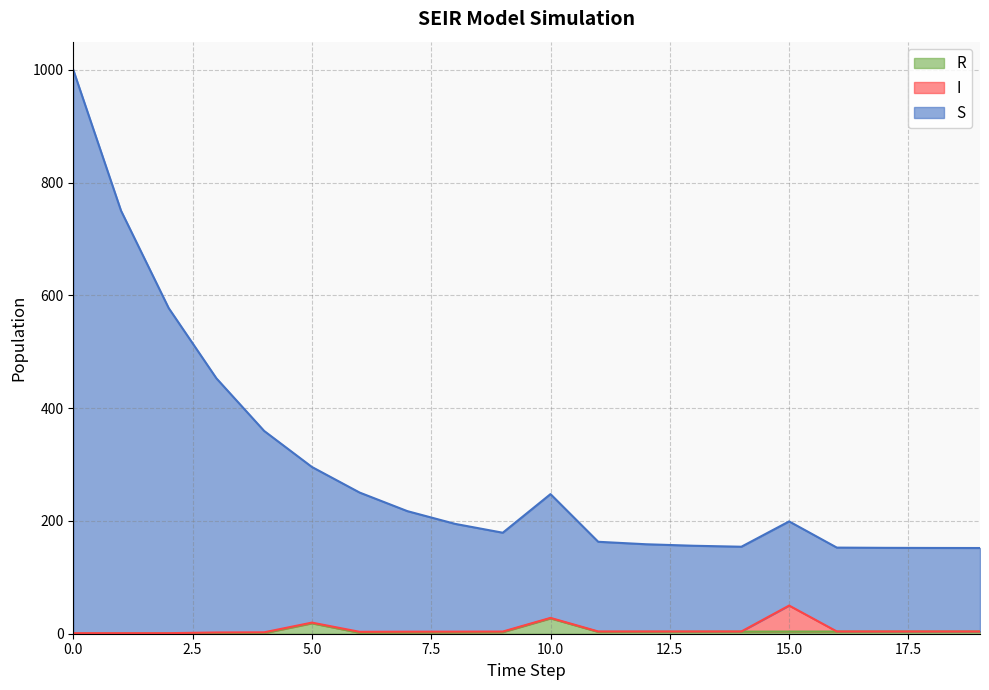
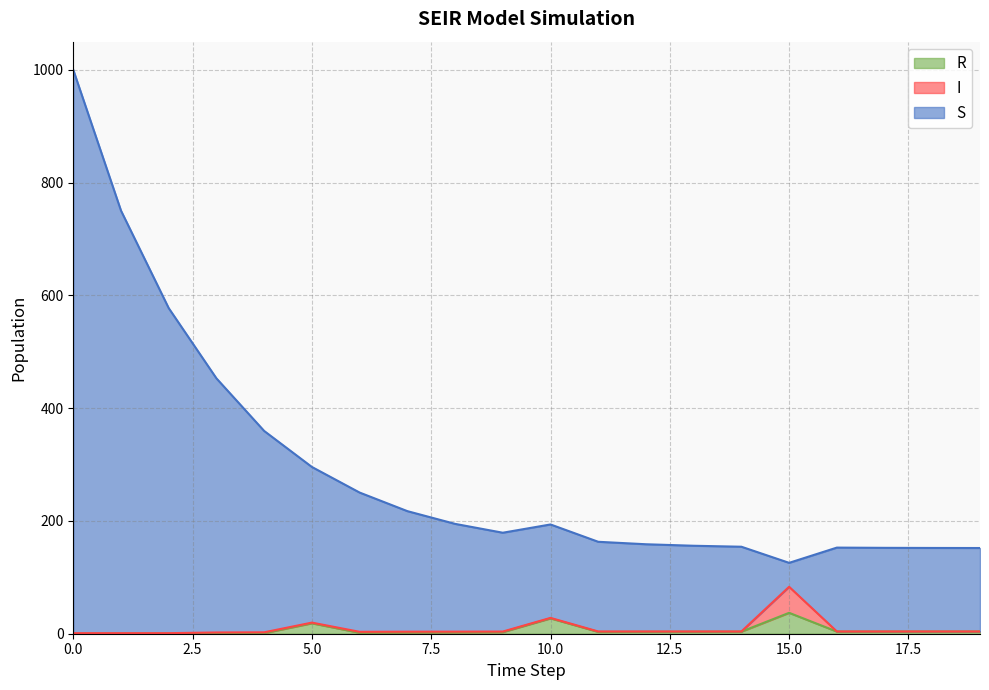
S, 10.0: 220 -> 170
R, 15.0: 0 -> 40
S, 15.0: 150 -> 40
